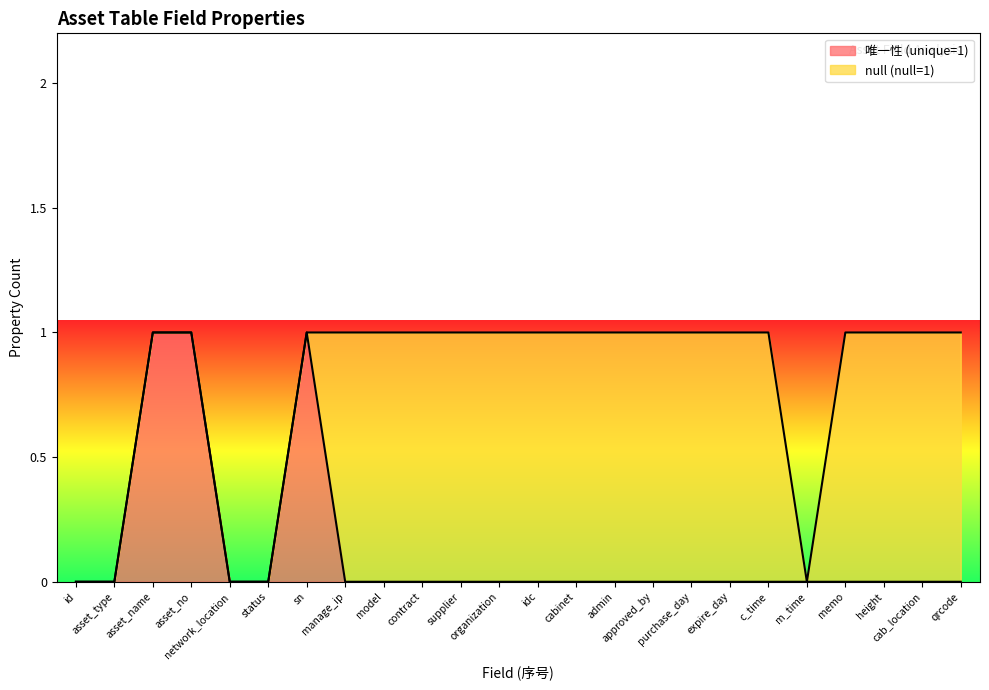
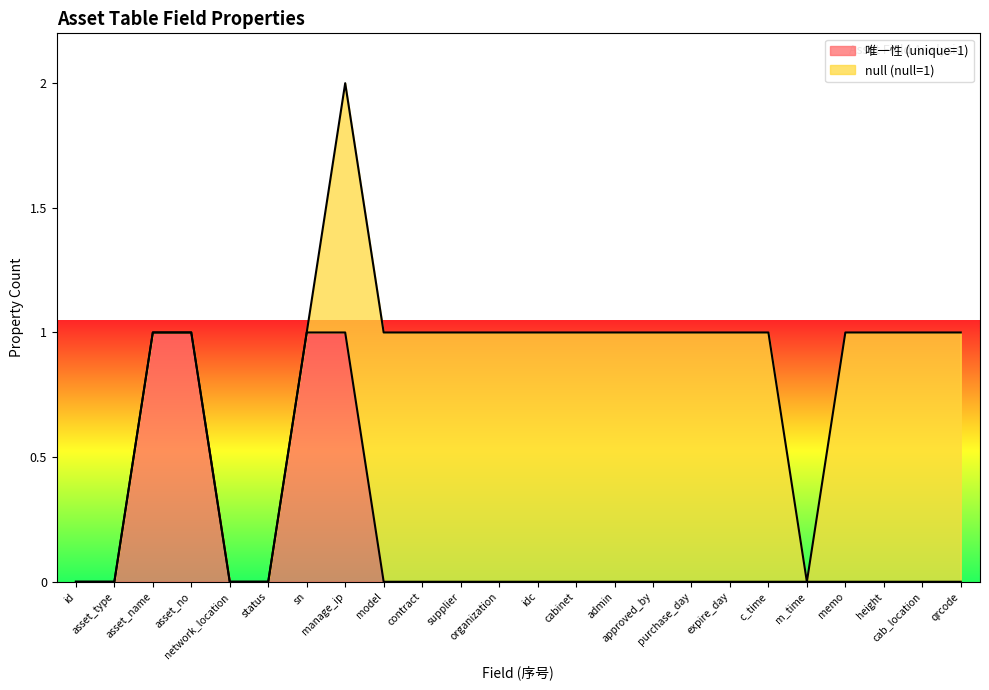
唯一性 (unique=1), manage_ip: 0 -> 1
